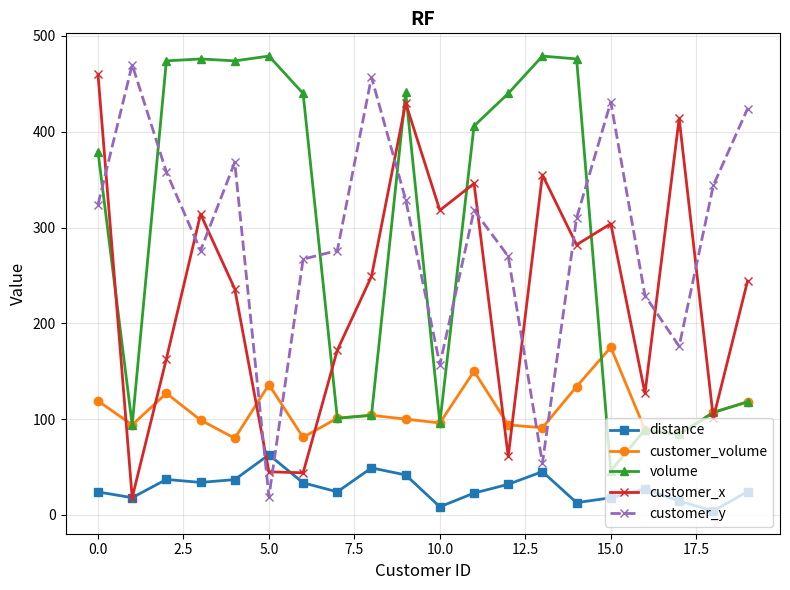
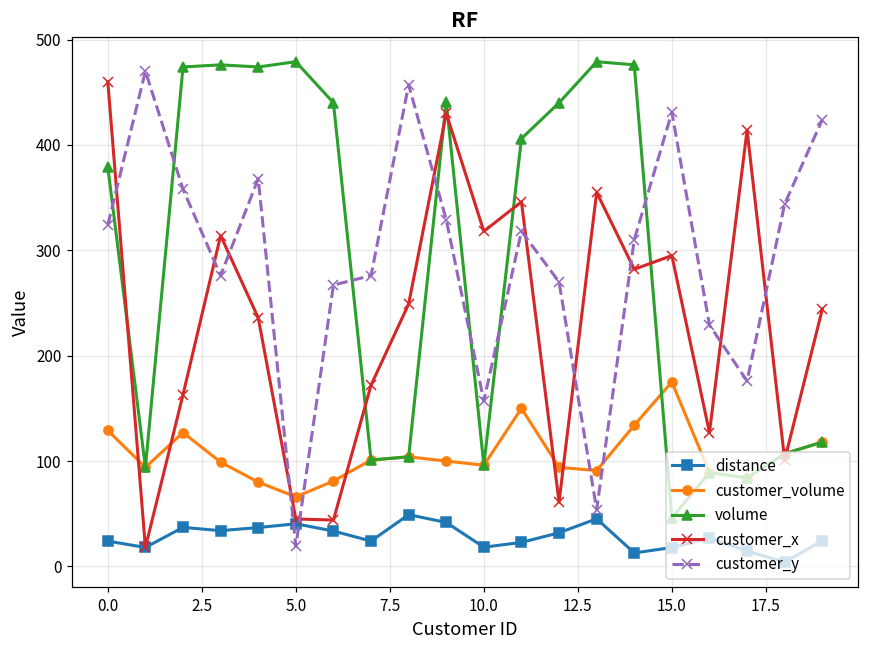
customer_volume, 0.0: 120 -> 130
distance, 5.0: 60 -> 40
customer_volume, 5.0: 140 -> 70
distance, 10.0: 10 -> 20
customer_x, 15.0: 304 -> 295
